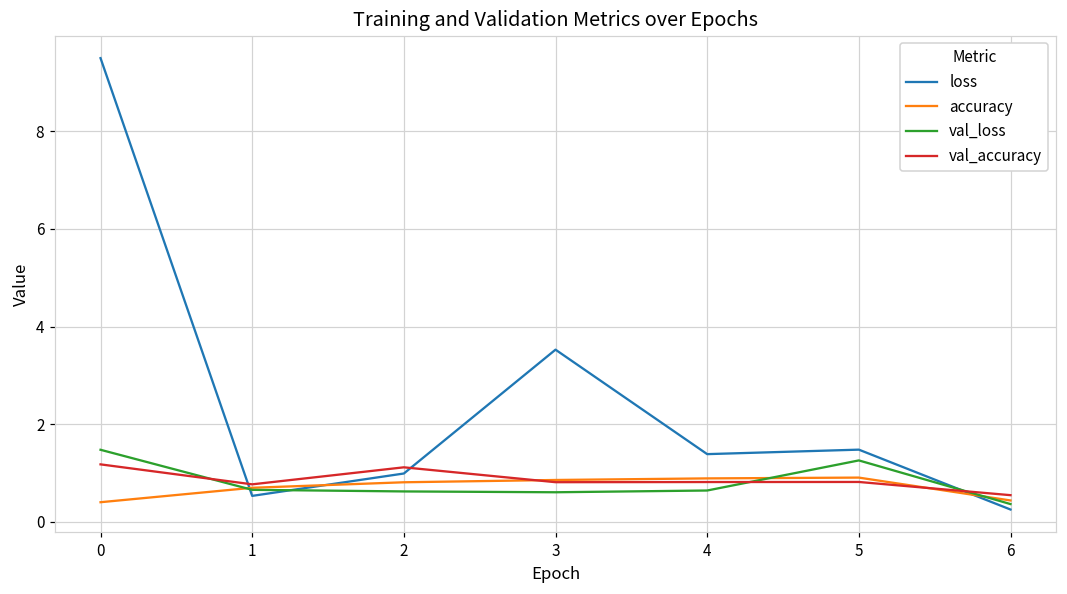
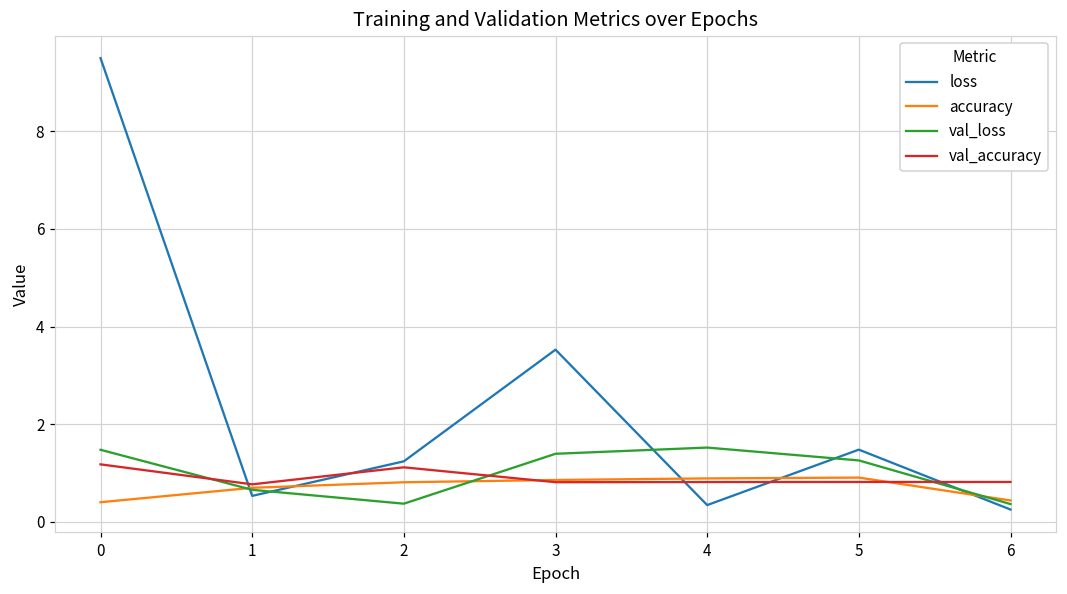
loss, 2: 1.0 -> 1.2
val_loss, 2: 0.6 -> 0.4
val_loss, 3: 0.6 -> 1.4
loss, 4: 1.4 -> 0.3
val_loss, 4: 0.6 -> 1.5
val_accuracy, 6: 0.5 -> 0.8
